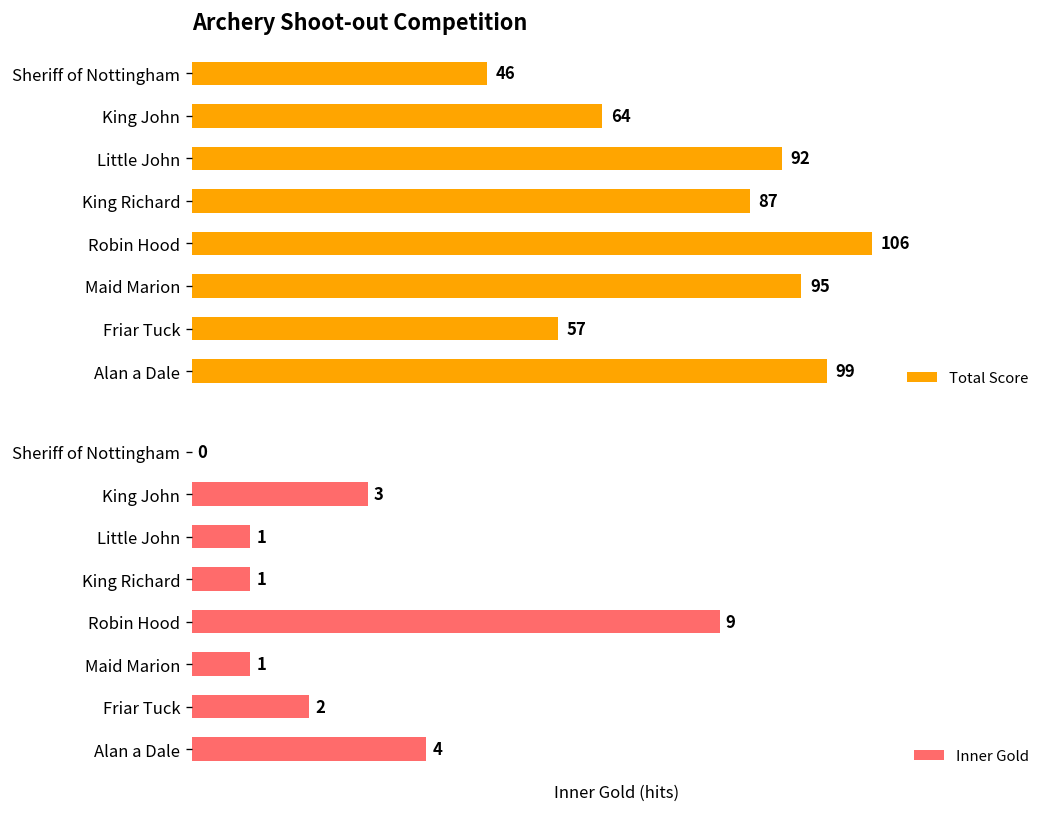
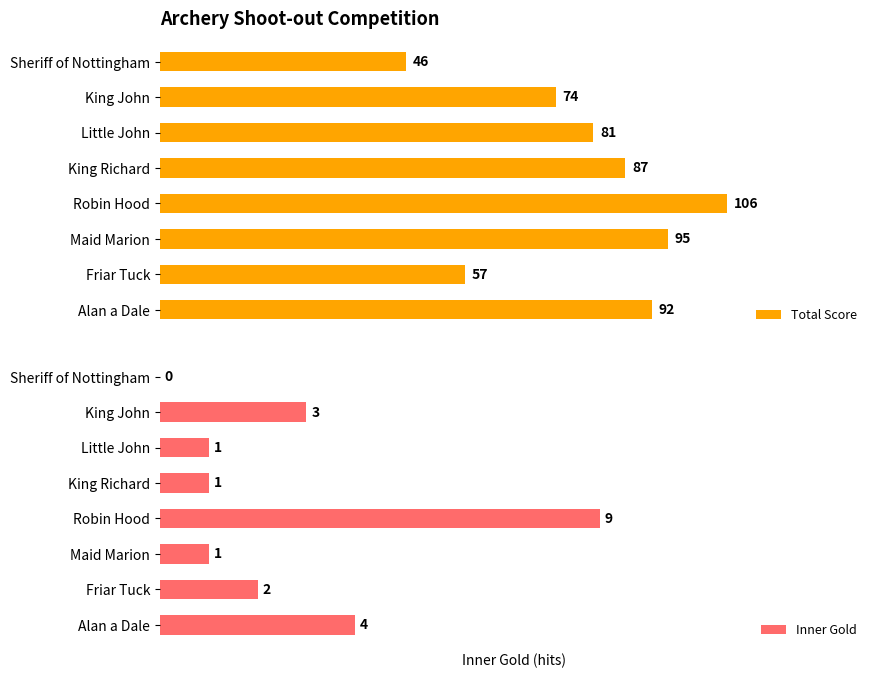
Archery Shoot-out Competition, King John: 64 -> 74
Archery Shoot-out Competition, Little John: 92 -> 81
Archery Shoot-out Competition, Alan a Dale: 99 -> 92
